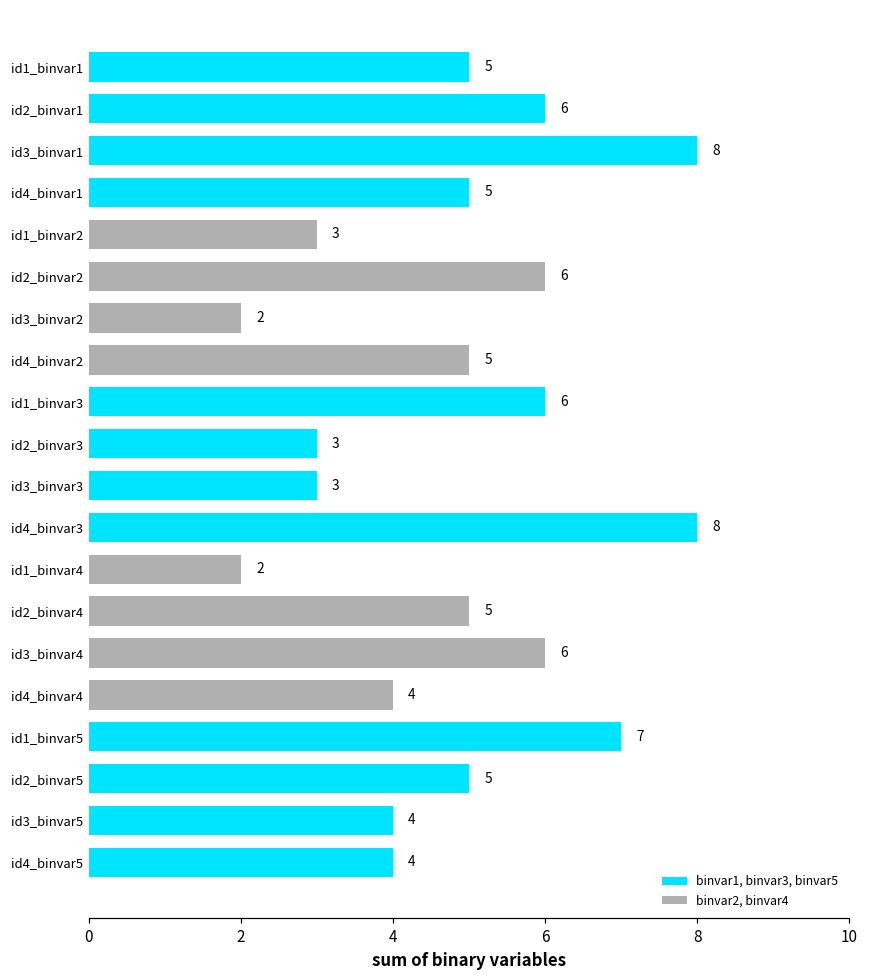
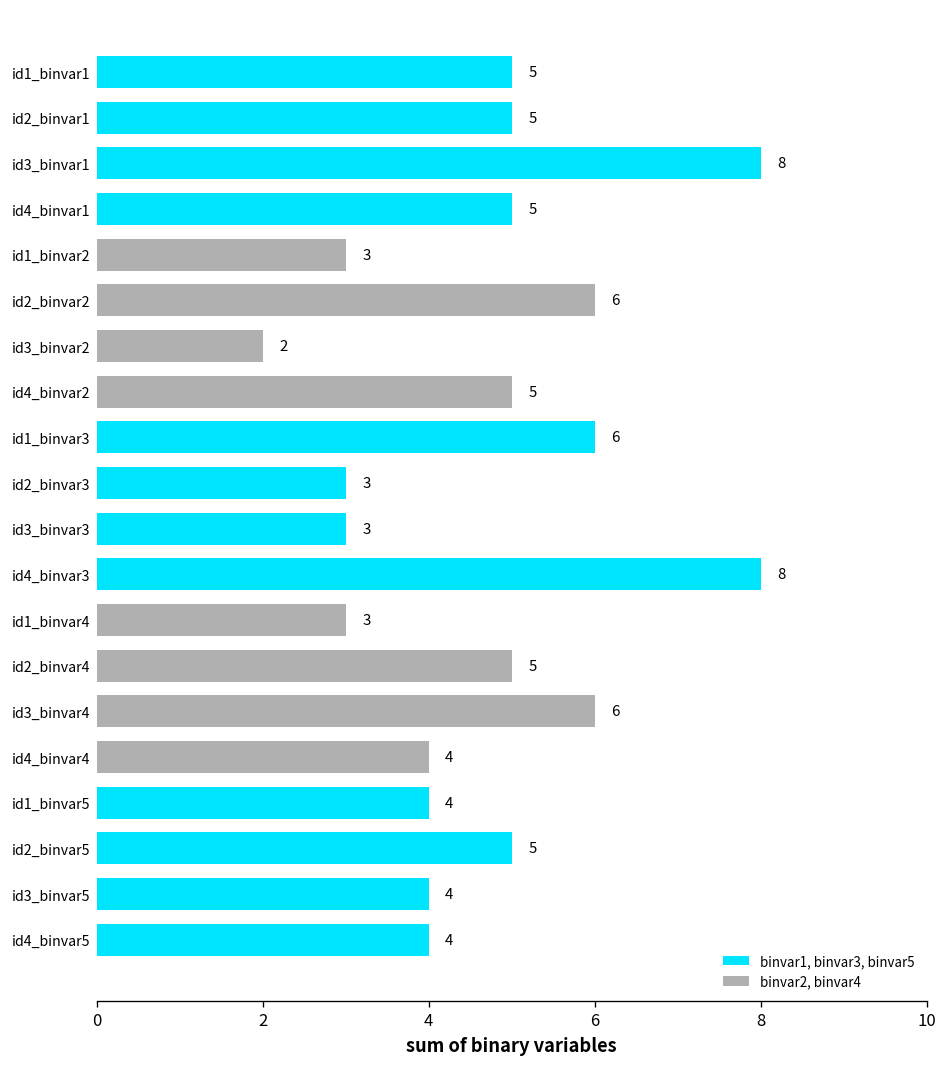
id2_binvar1: 6 -> 5
id1_binvar4: 2 -> 3
id1_binvar5: 7 -> 4
